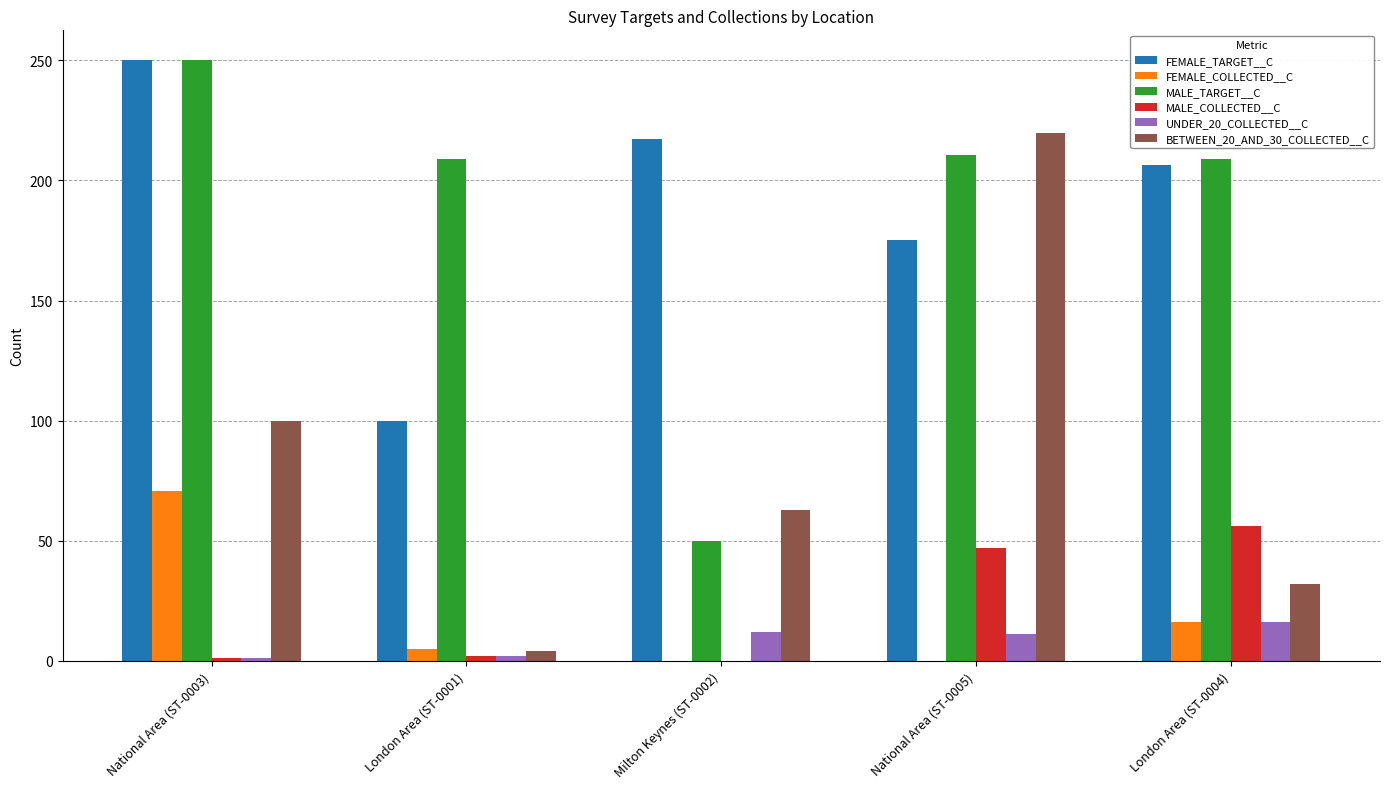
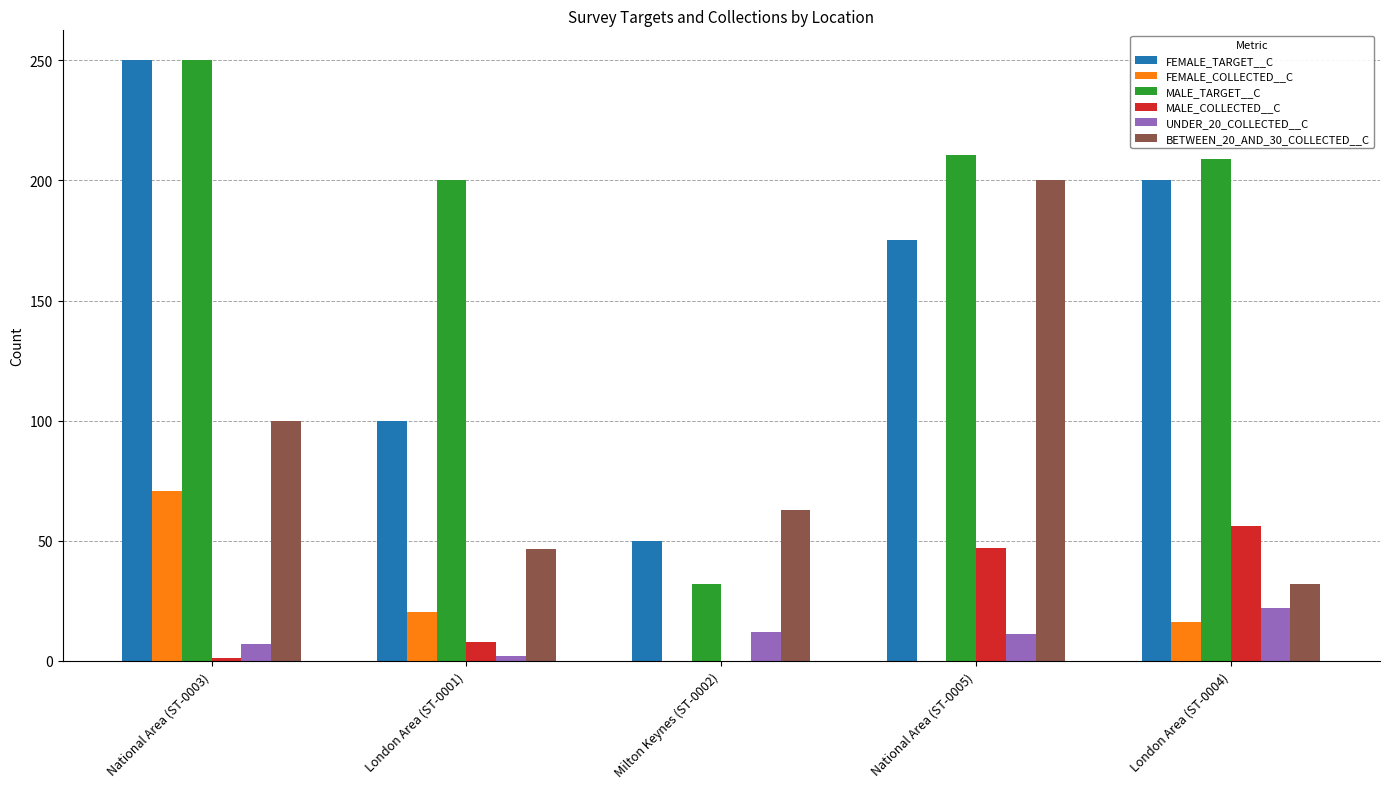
UNDER_20_COLLECTED__C, National Area (ST-0003): 1 -> 7
FEMALE_COLLECTED__C, London Area (ST-0001): 5 -> 21
MALE_TARGET__C, London Area (ST-0001): 209 -> 200
MALE_COLLECTED__C, London Area (ST-0001): 2 -> 8
BETWEEN_20_AND_30_COLLECTED__C, London Area (ST-0001): 4 -> 47
FEMALE_TARGET__C, Milton Keynes (ST-0002): 217 -> 50
MALE_TARGET__C, Milton Keynes (ST-0002): 50 -> 32
BETWEEN_20_AND_30_COLLECTED__C, National Area (ST-0005): 220 -> 200
FEMALE_TARGET__C, London Area (ST-0004): 207 -> 200
UNDER_20_COLLECTED__C, London Area (ST-0004): 16 -> 22
